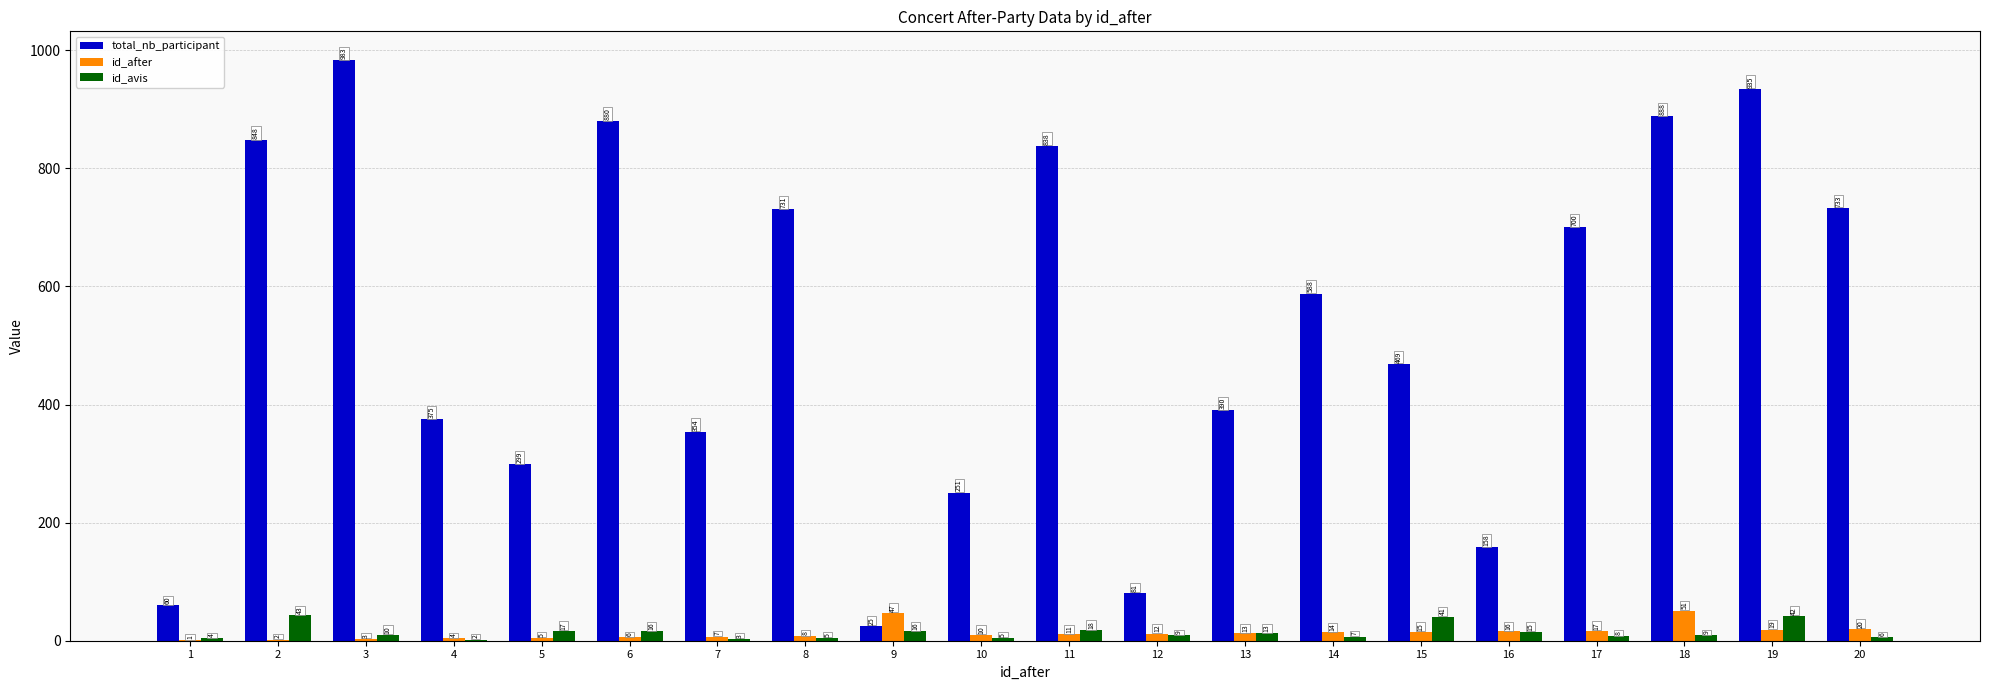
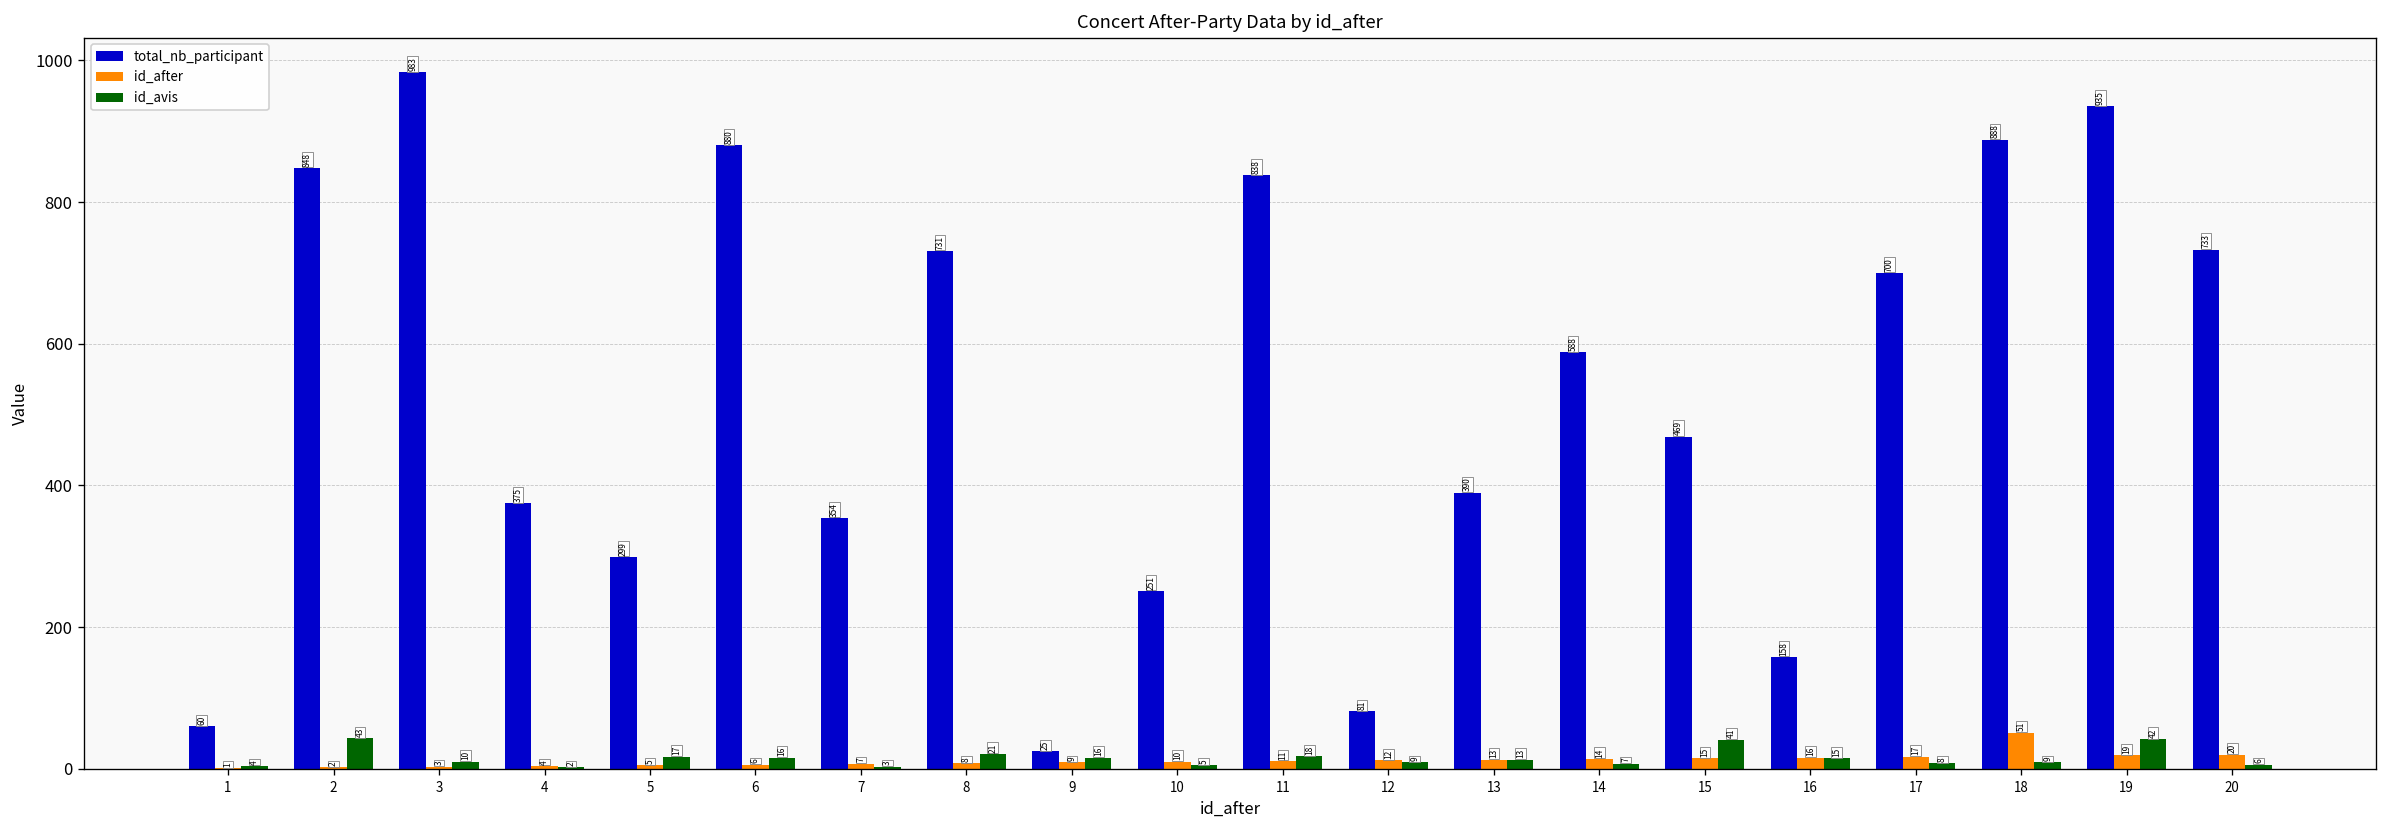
id_avis, 8: 5 -> 21
id_after, 9: 47 -> 9
